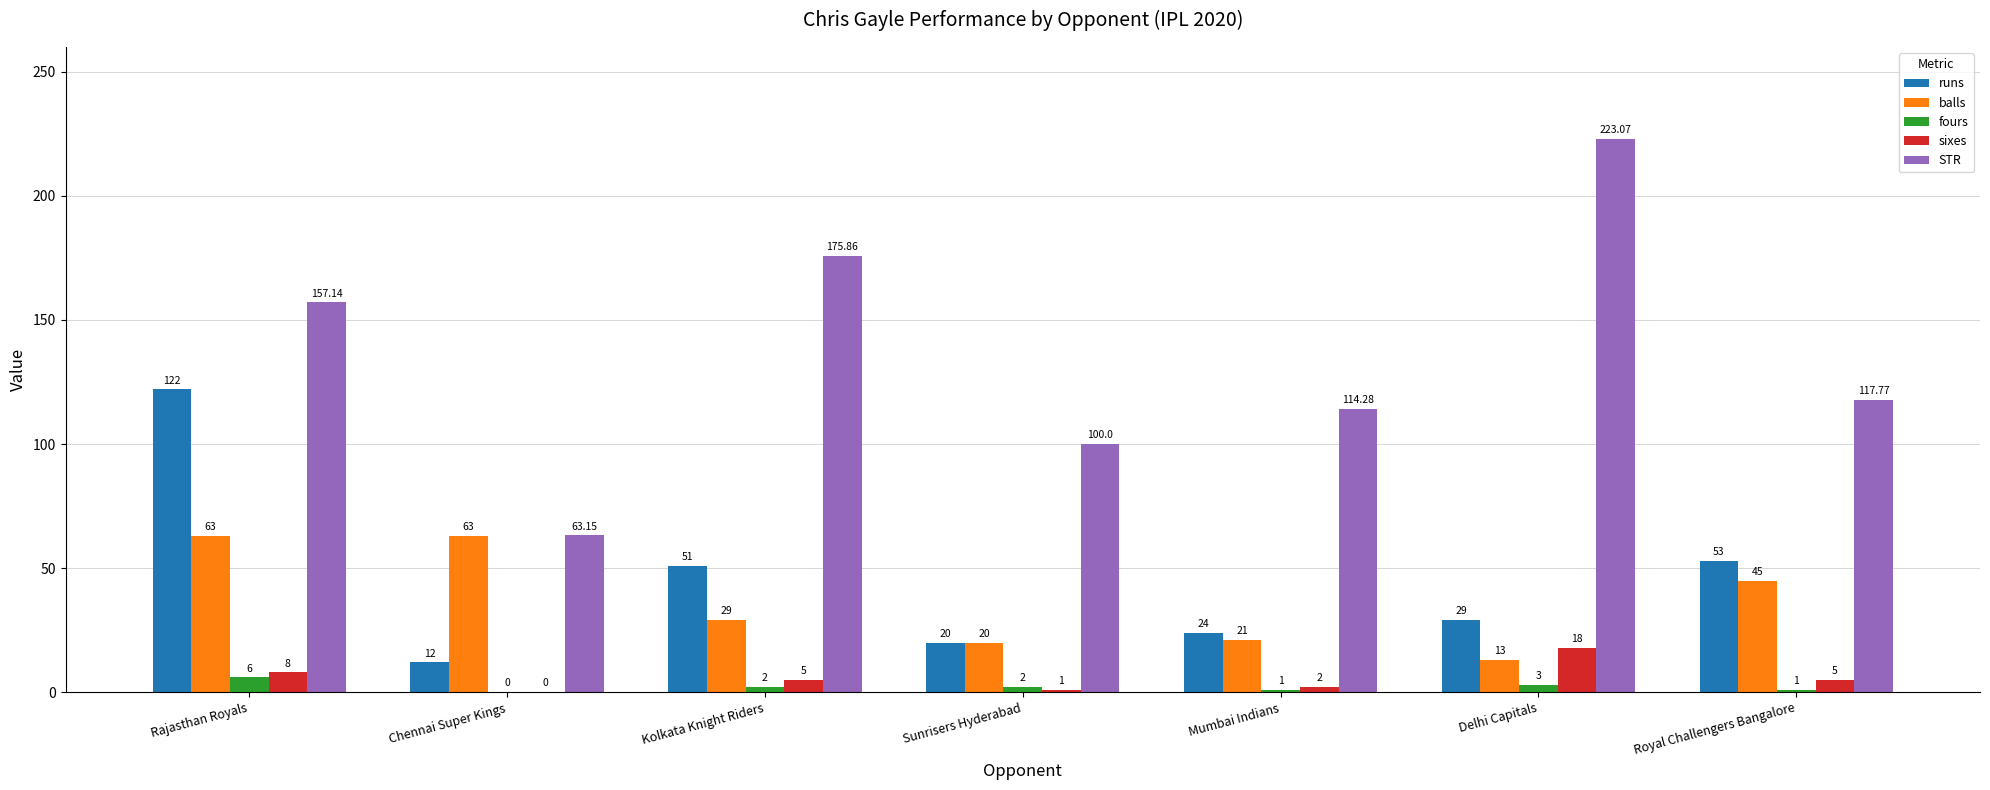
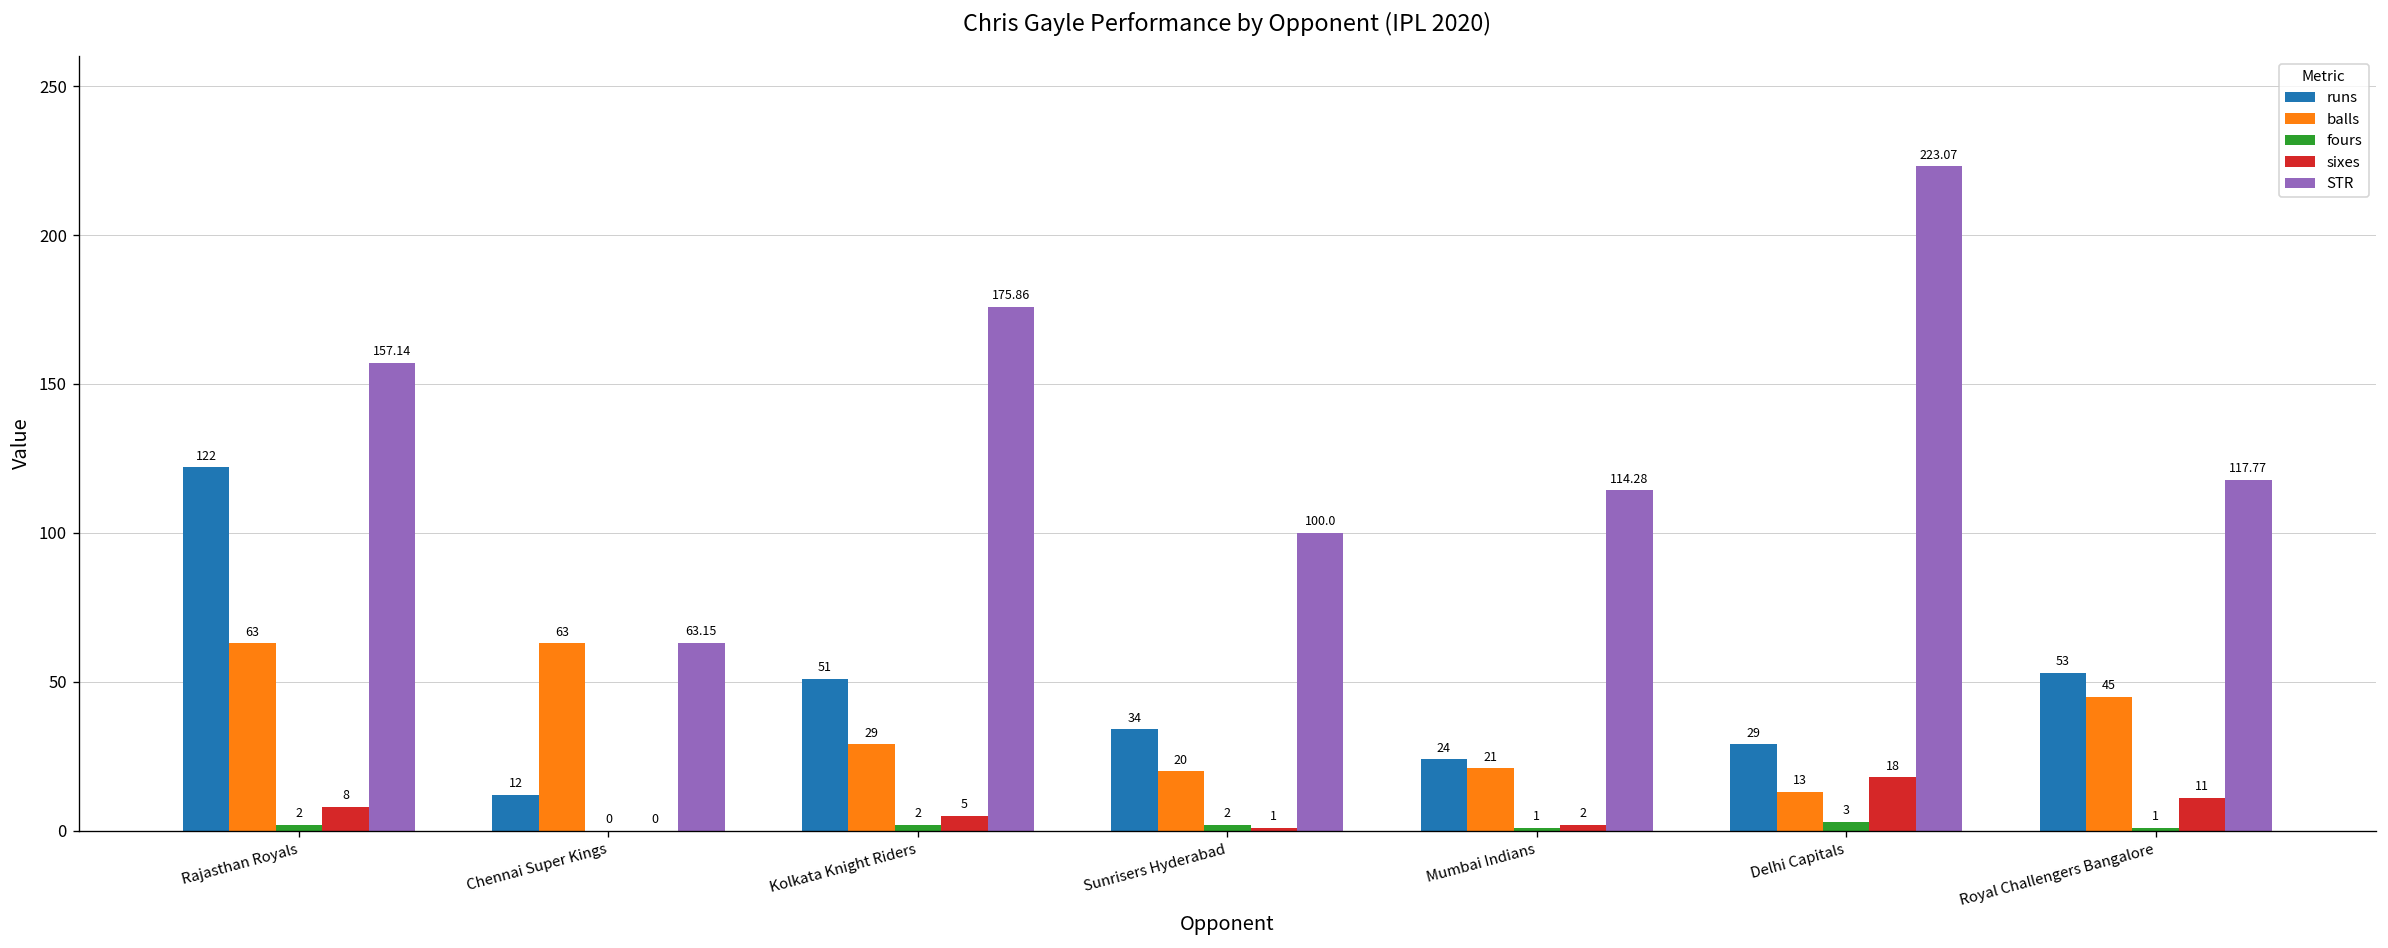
fours, Rajasthan Royals: 6 -> 2
runs, Sunrisers Hyderabad: 20 -> 34
sixes, Royal Challengers Bangalore: 5 -> 11
